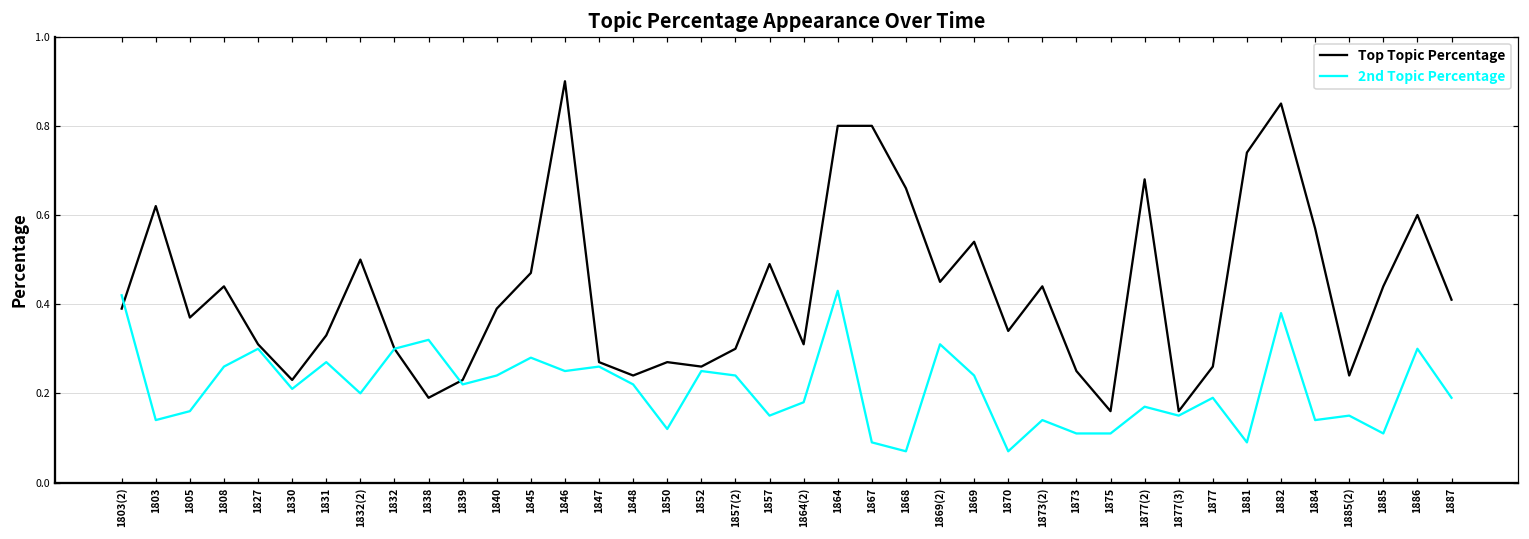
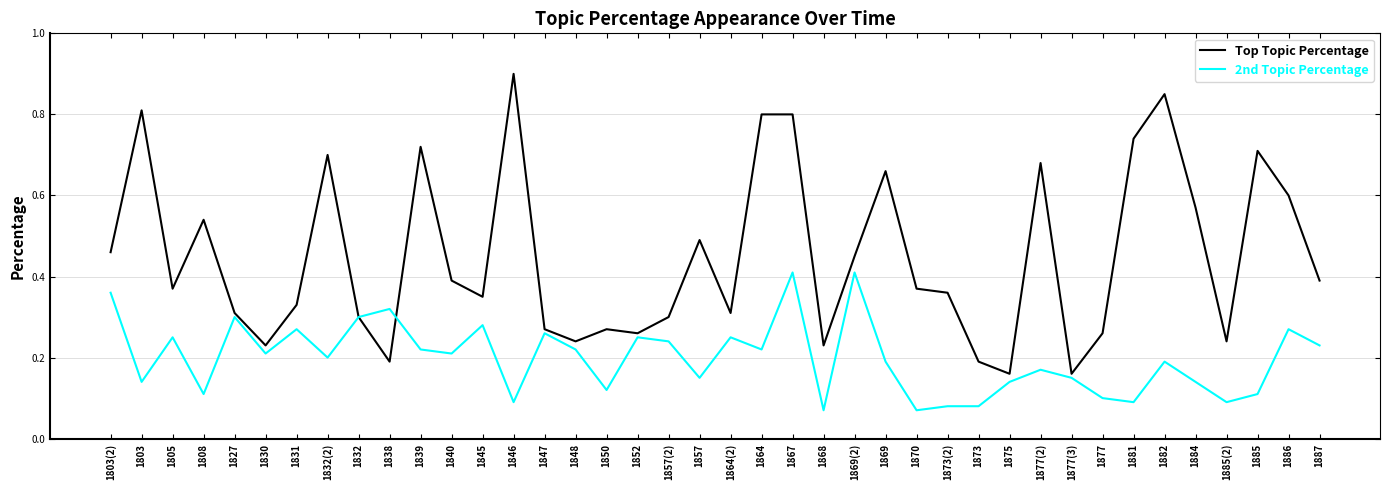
Top Topic Percentage, 1803(2): 0.39 -> 0.46
2nd Topic Percentage, 1803(2): 0.42 -> 0.36
Top Topic Percentage, 1803: 0.62 -> 0.81
2nd Topic Percentage, 1805: 0.16 -> 0.25
Top Topic Percentage, 1808: 0.44 -> 0.54
2nd Topic Percentage, 1808: 0.26 -> 0.11
Top Topic Percentage, 1832(2): 0.5 -> 0.7
Top Topic Percentage, 1839: 0.23 -> 0.72
2nd Topic Percentage, 1840: 0.24 -> 0.21
Top Topic Percentage, 1845: 0.47 -> 0.35
2nd Topic Percentage, 1846: 0.25 -> 0.09
2nd Topic Percentage, 1864(2): 0.18 -> 0.25
2nd Topic Percentage, 1864: 0.43 -> 0.22
2nd Topic Percentage, 1867: 0.09 -> 0.41
Top Topic Percentage, 1868: 0.66 -> 0.23
2nd Topic Percentage, 1869(2): 0.31 -> 0.41
Top Topic Percentage, 1869: 0.54 -> 0.66
2nd Topic Percentage, 1869: 0.24 -> 0.19
Top Topic Percentage, 1870: 0.34 -> 0.37
Top Topic Percentage, 1873(2): 0.44 -> 0.36
2nd Topic Percentage, 1873(2): 0.14 -> 0.08
Top Topic Percentage, 1873: 0.25 -> 0.19
2nd Topic Percentage, 1873: 0.11 -> 0.08
2nd Topic Percentage, 1875: 0.11 -> 0.14
2nd Topic Percentage, 1877: 0.19 -> 0.10
2nd Topic Percentage, 1882: 0.38 -> 0.19
2nd Topic Percentage, 1885(2): 0.15 -> 0.09
Top Topic Percentage, 1885: 0.44 -> 0.71
2nd Topic Percentage, 1886: 0.30 -> 0.27
Top Topic Percentage, 1887: 0.41 -> 0.39
2nd Topic Percentage, 1887: 0.19 -> 0.23
